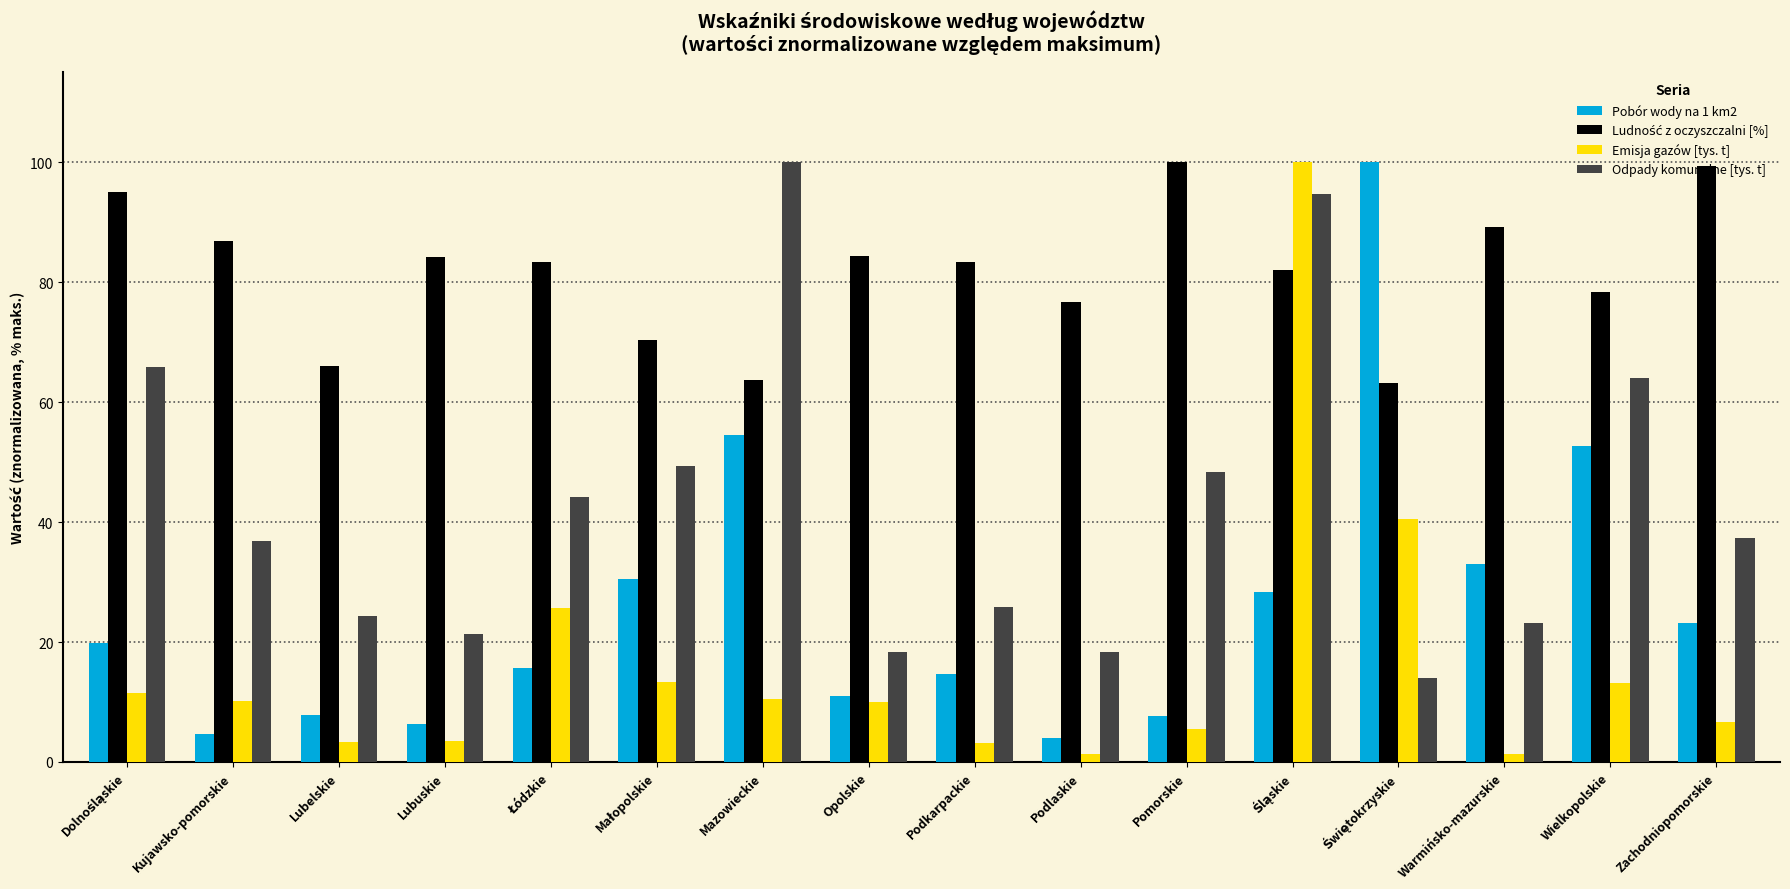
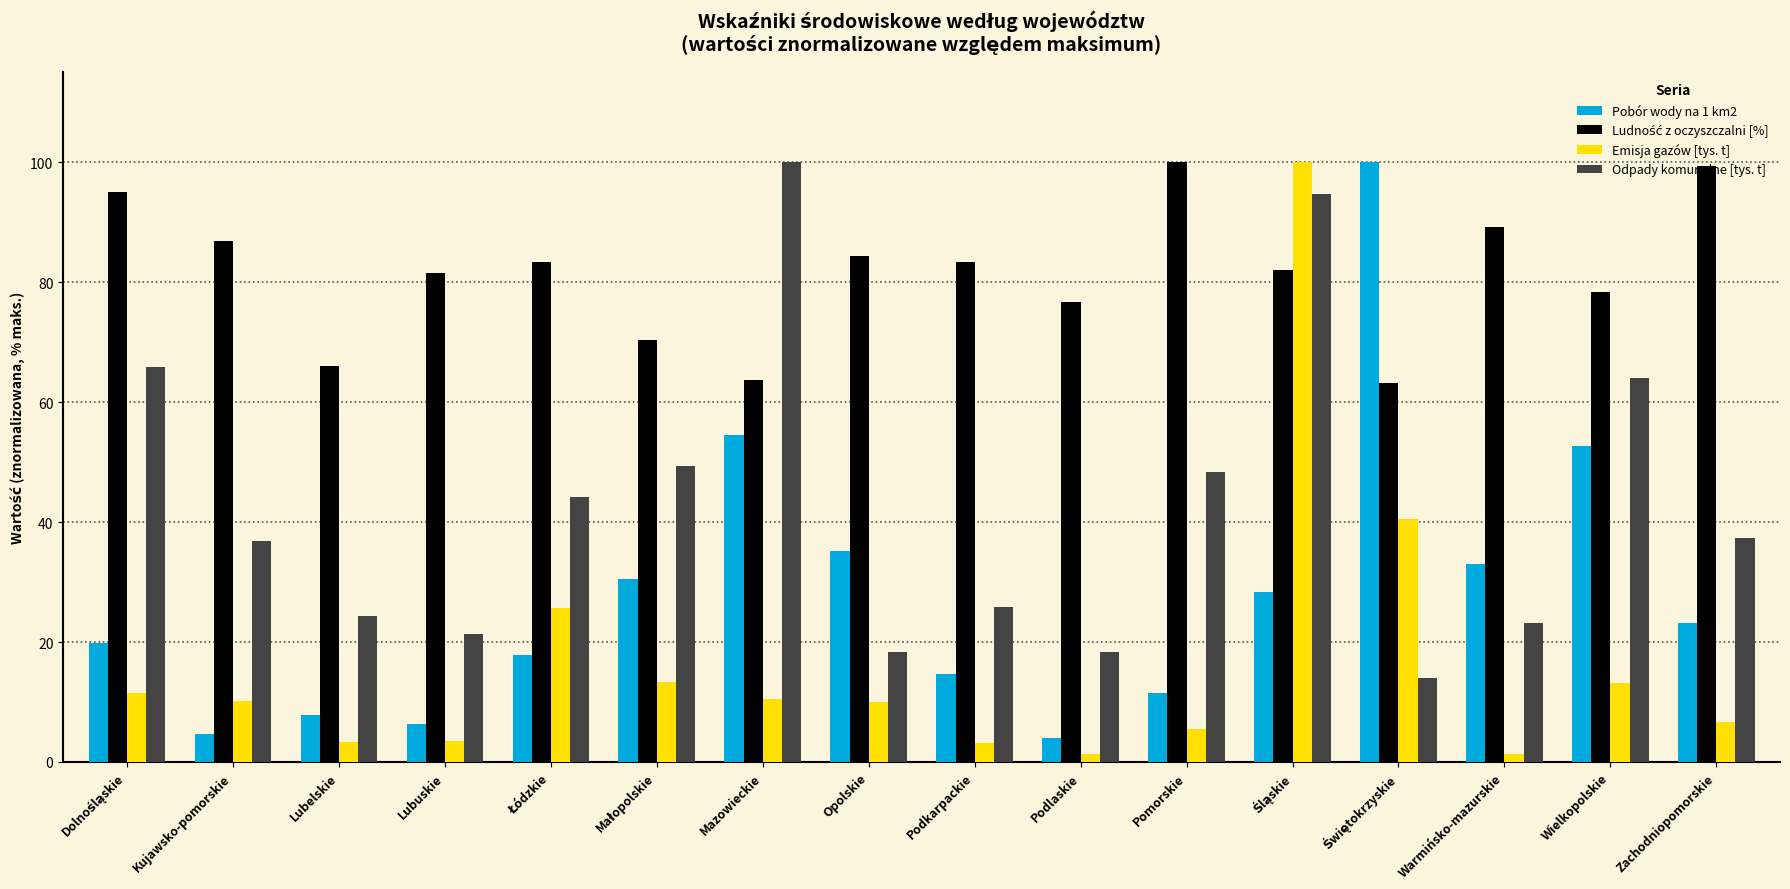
Ludność z oczyszczalni [%], Lubuskie: 84 -> 81
Pobór wody na 1 km2, Łódzkie: 16 -> 18
Pobór wody na 1 km2, Opolskie: 11 -> 35
Pobór wody na 1 km2, Pomorskie: 8 -> 11
